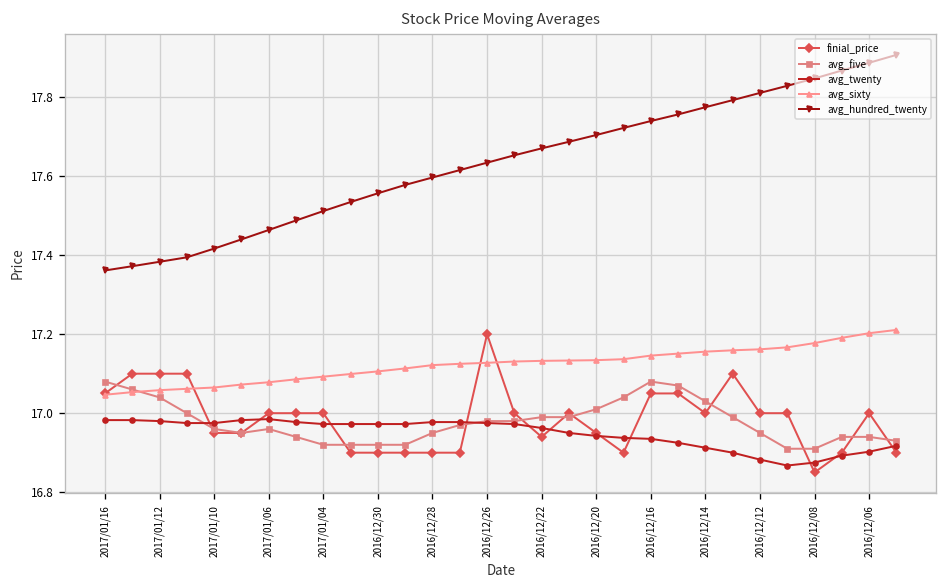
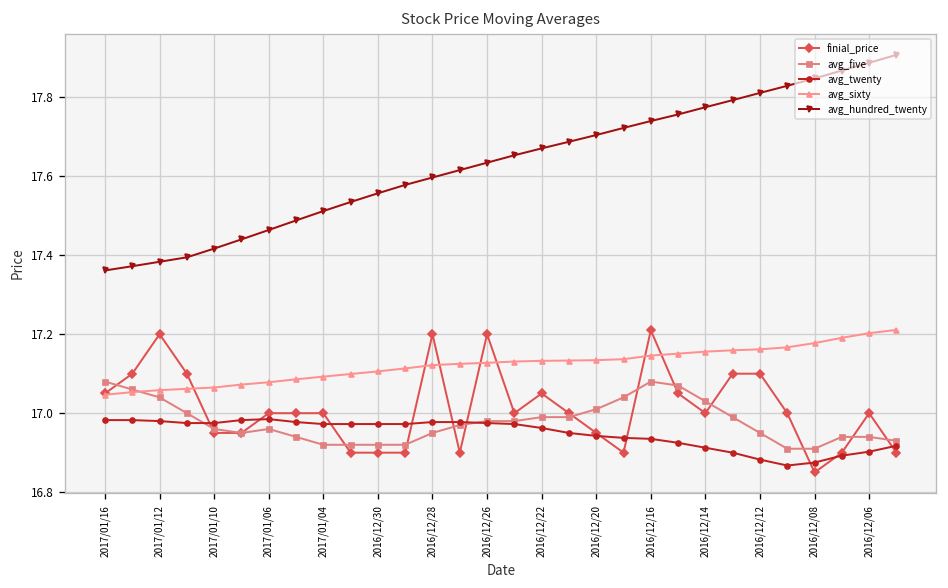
finial_price, 2017/01/12: 17.1 -> 17.2
finial_price, 2016/12/28: 16.9 -> 17.2
finial_price, 2016/12/22: 16.94 -> 17.05
finial_price, 2016/12/16: 17.05 -> 17.21
finial_price, 2016/12/12: 17.0 -> 17.1
